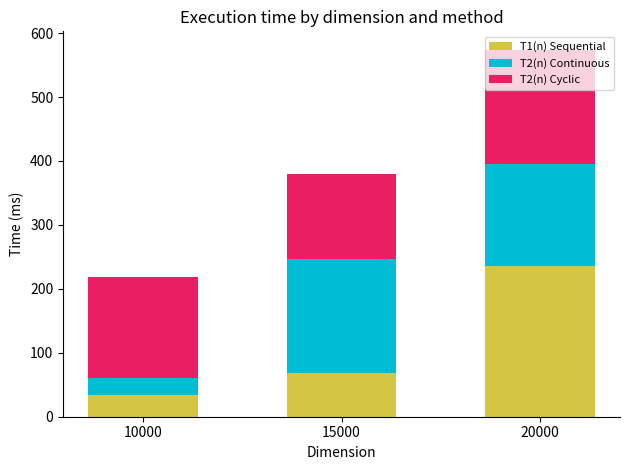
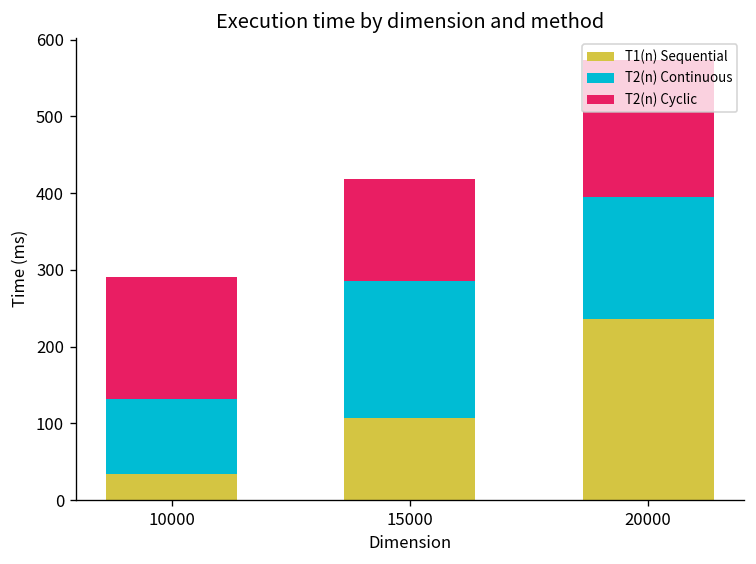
T2(n) Continuous, 10000: 30 -> 100
T1(n) Sequential, 15000: 70 -> 110
